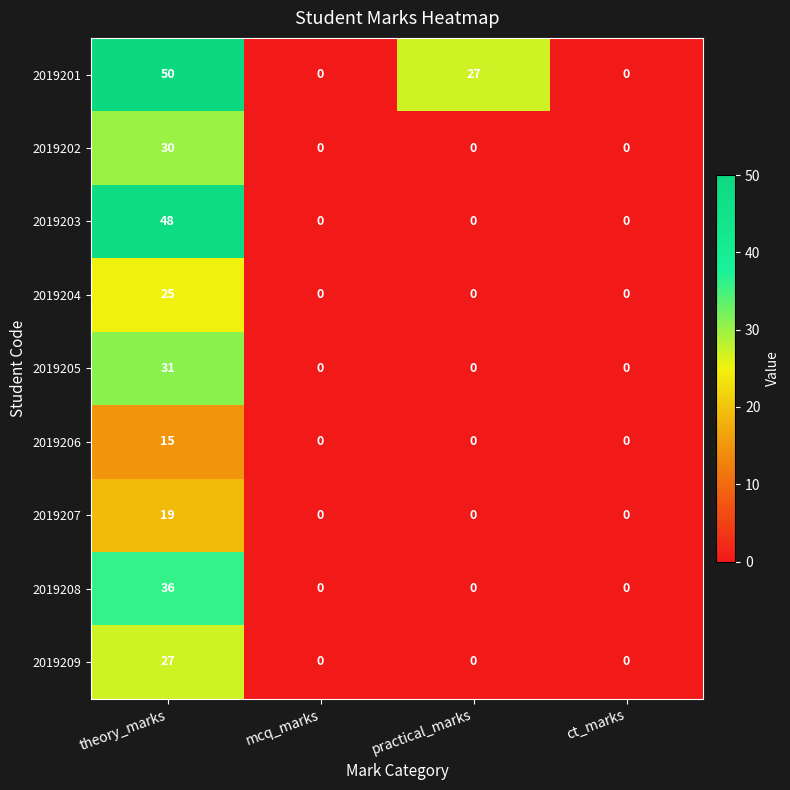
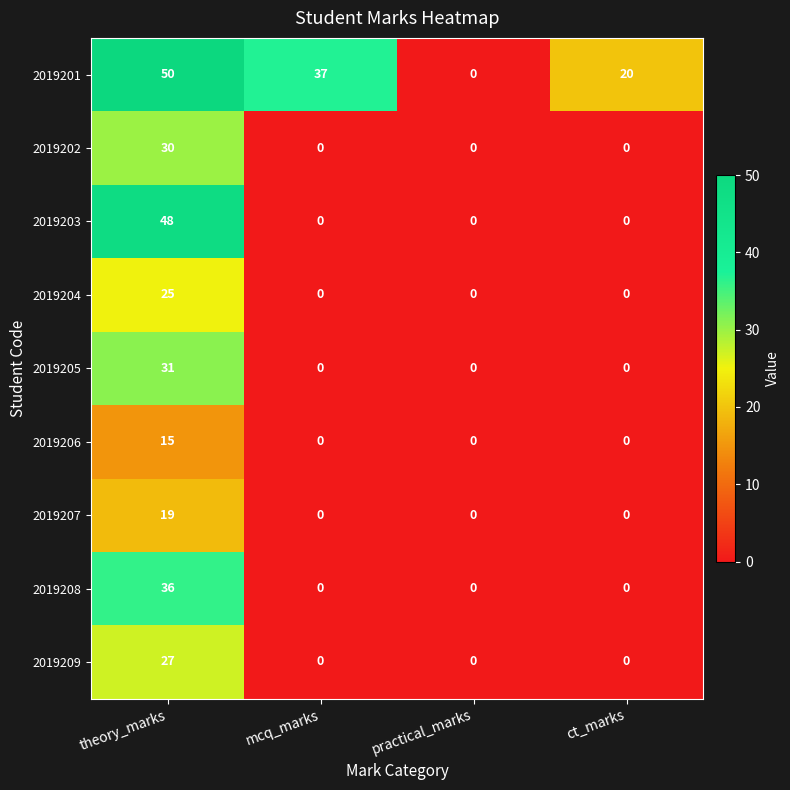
2019201, mcq_marks: 0 -> 37
2019201, practical_marks: 27 -> 0
2019201, ct_marks: 0 -> 20
